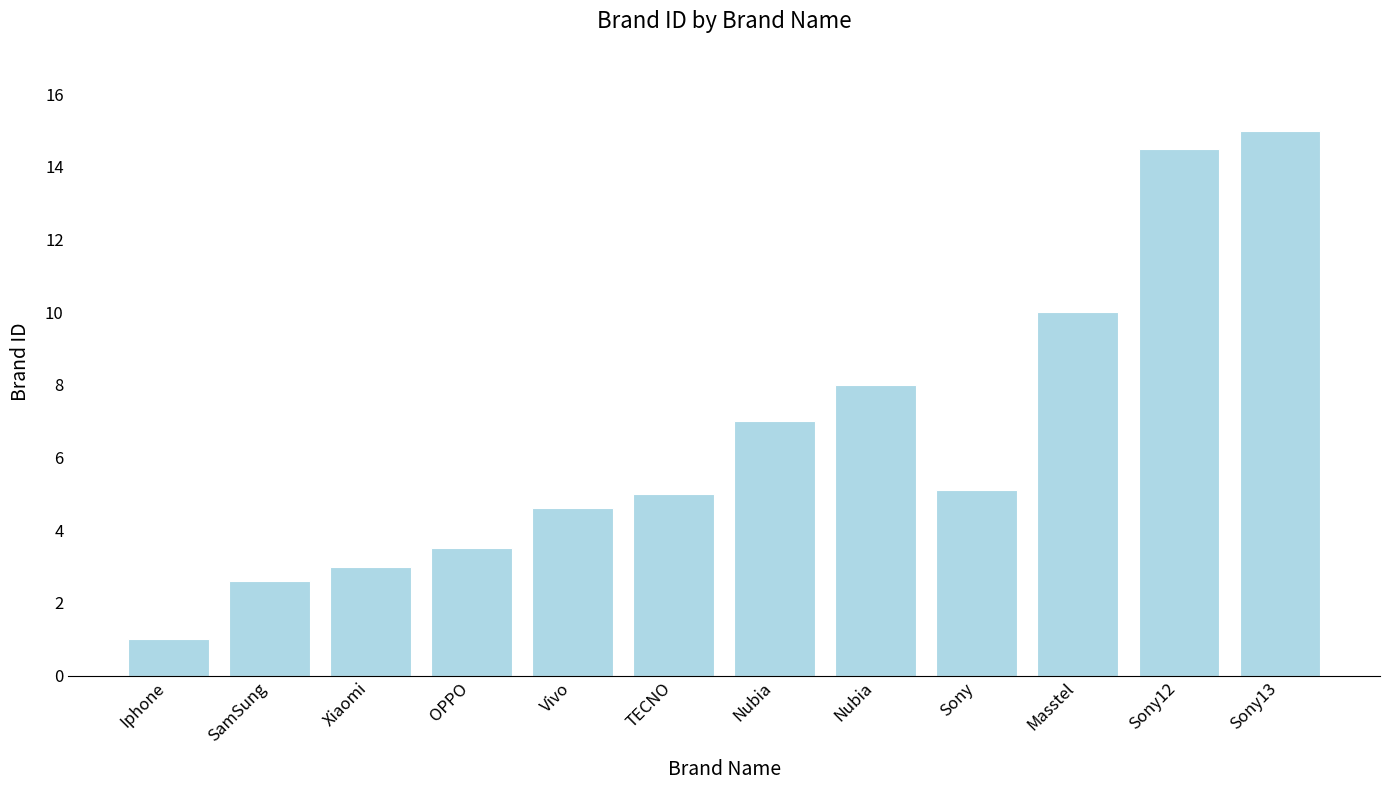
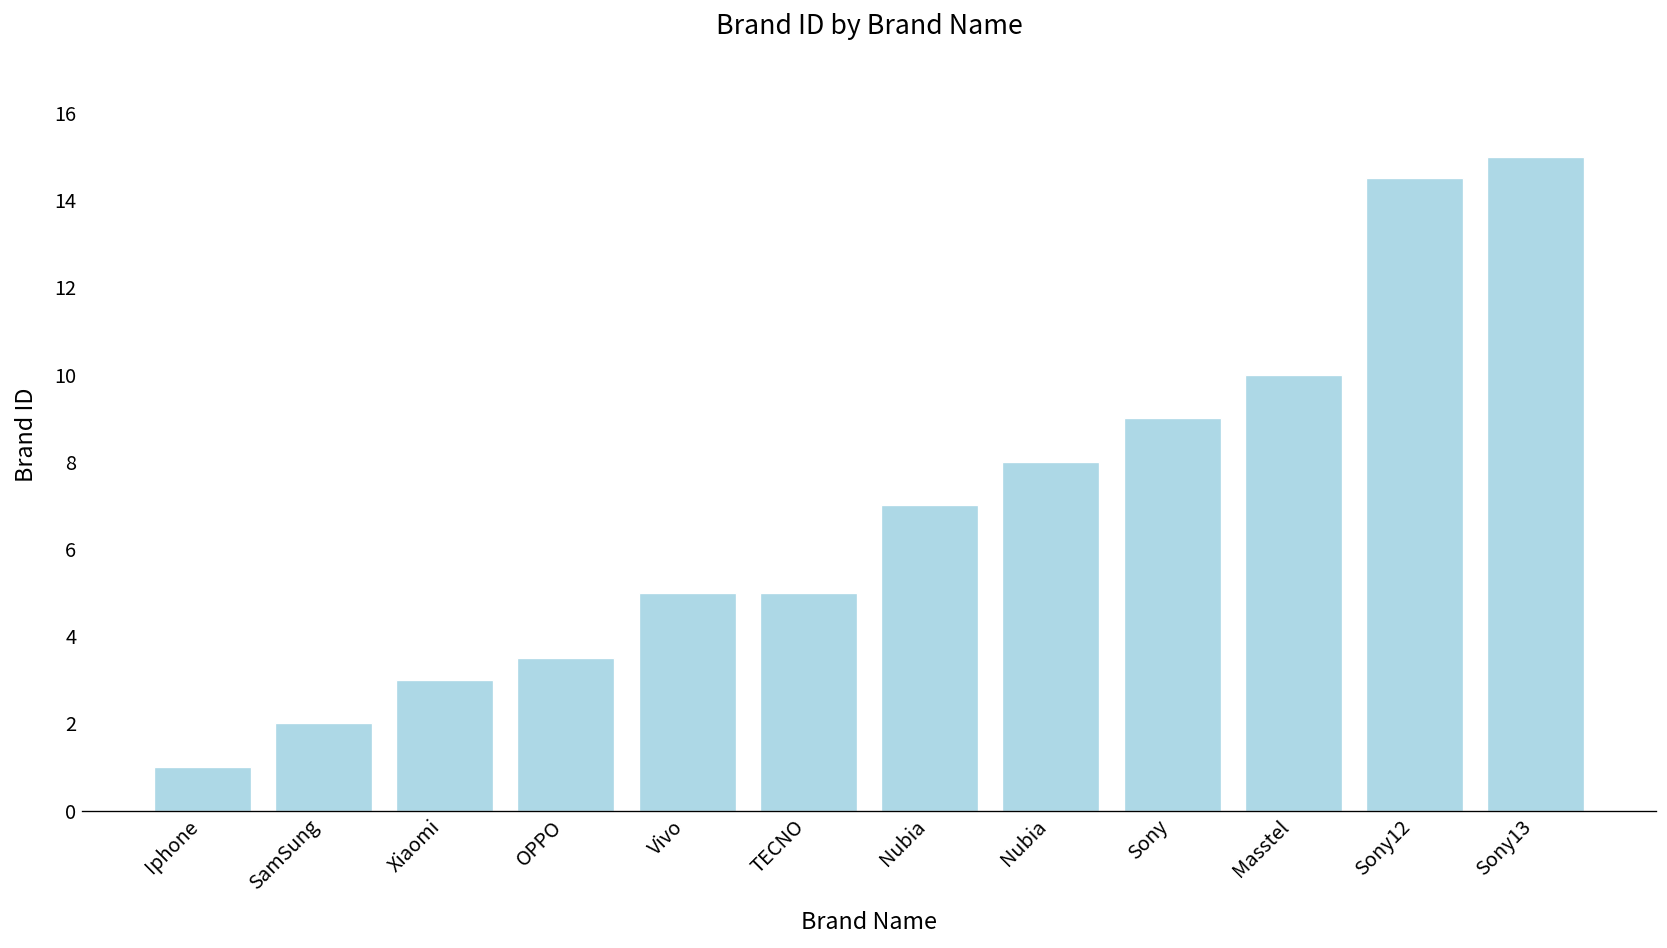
SamSung: 2.6 -> 2.0
Vivo: 4.6 -> 5.0
Sony: 5.1 -> 9.0
